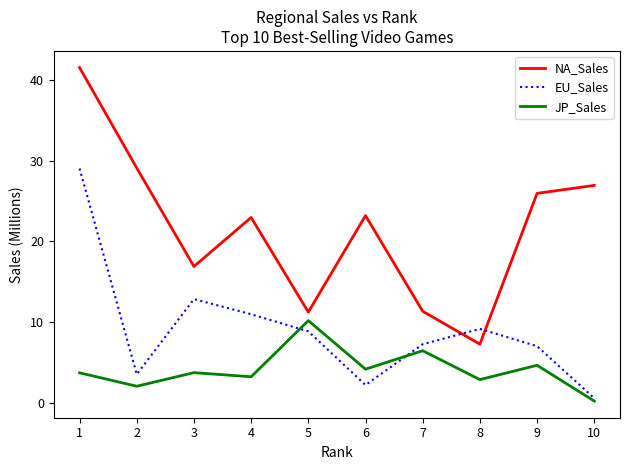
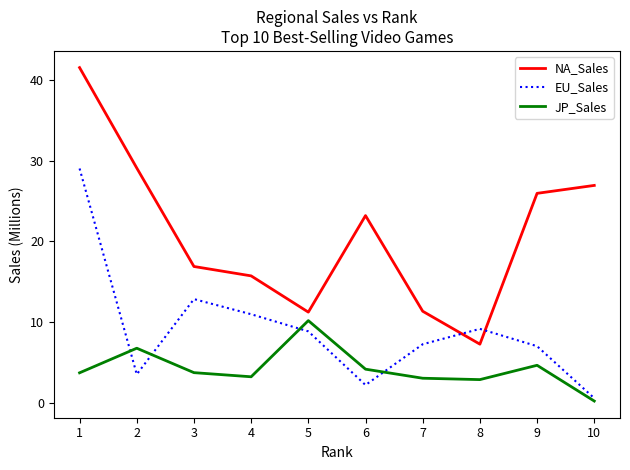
JP_Sales, 2: 2 -> 7
NA_Sales, 4: 23 -> 16
JP_Sales, 7: 7 -> 3
